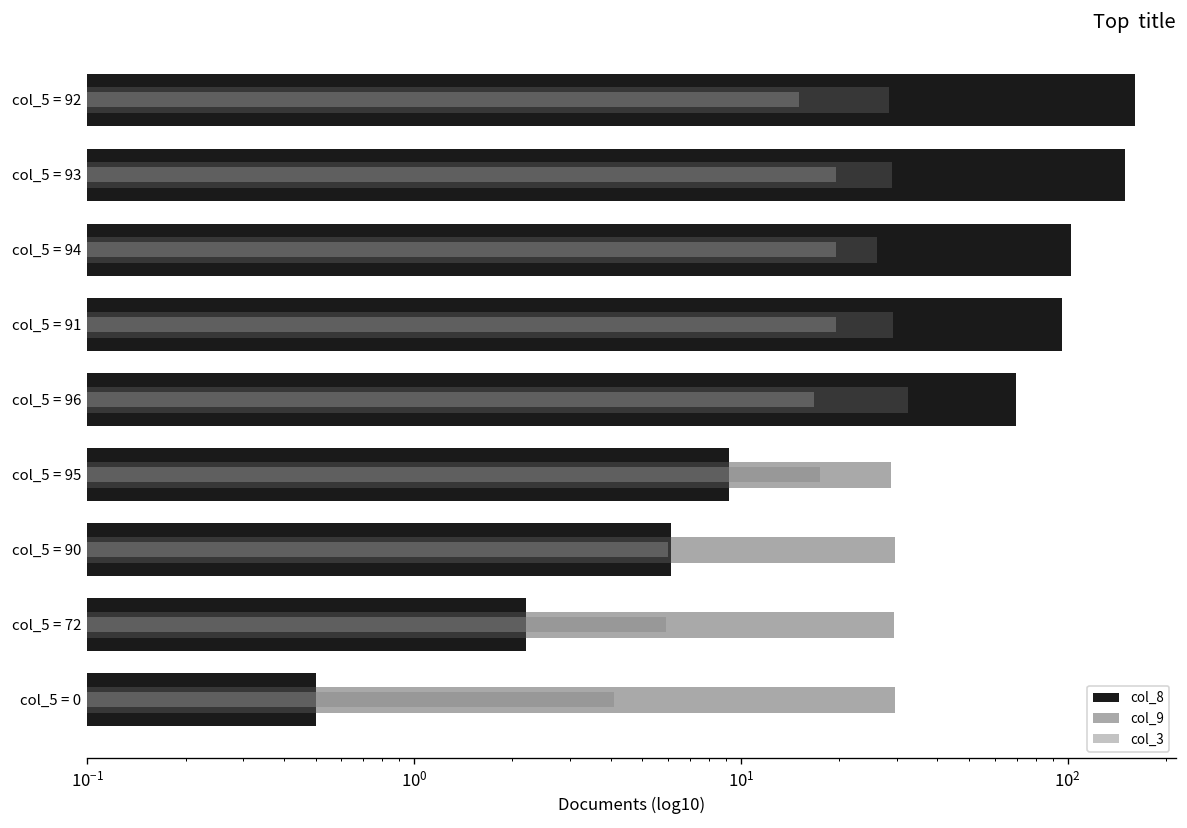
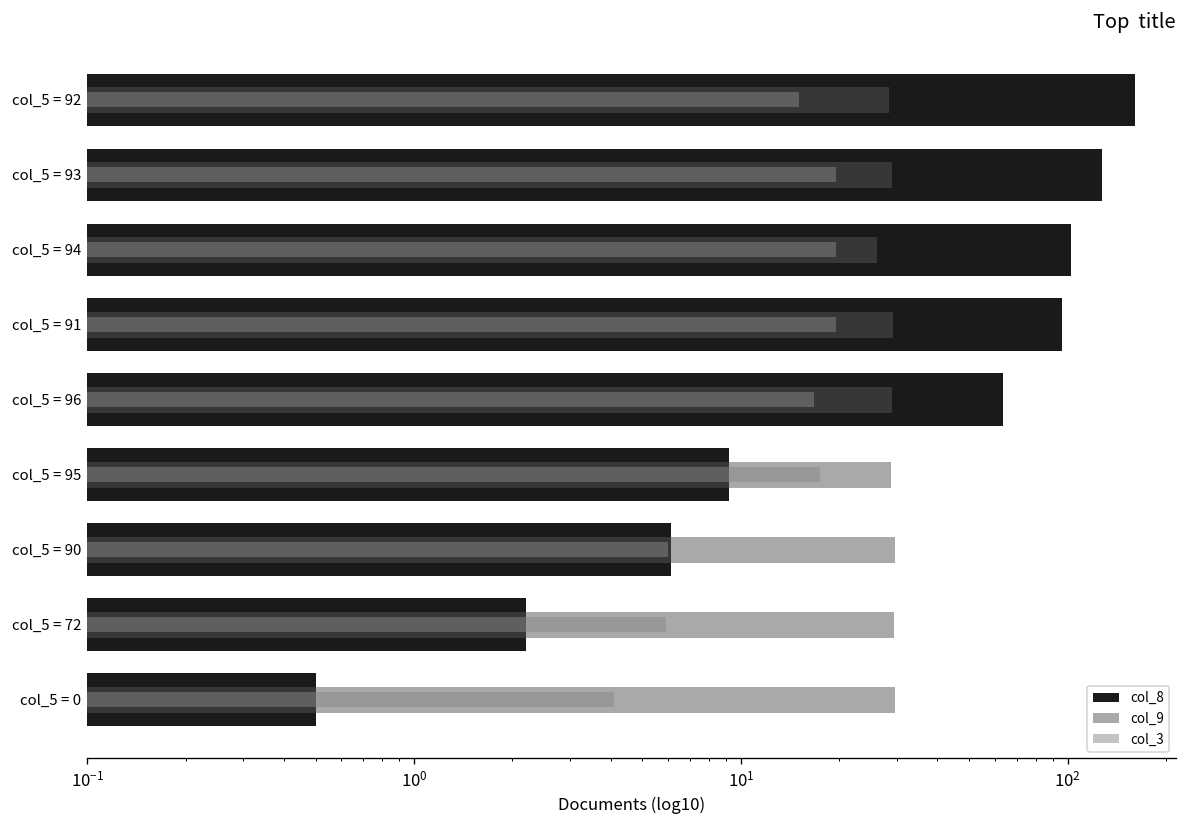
col_8, col_5 = 93: 150 -> 130
col_8, col_5 = 96: 70 -> 63
col_9, col_5 = 96: 33 -> 29
